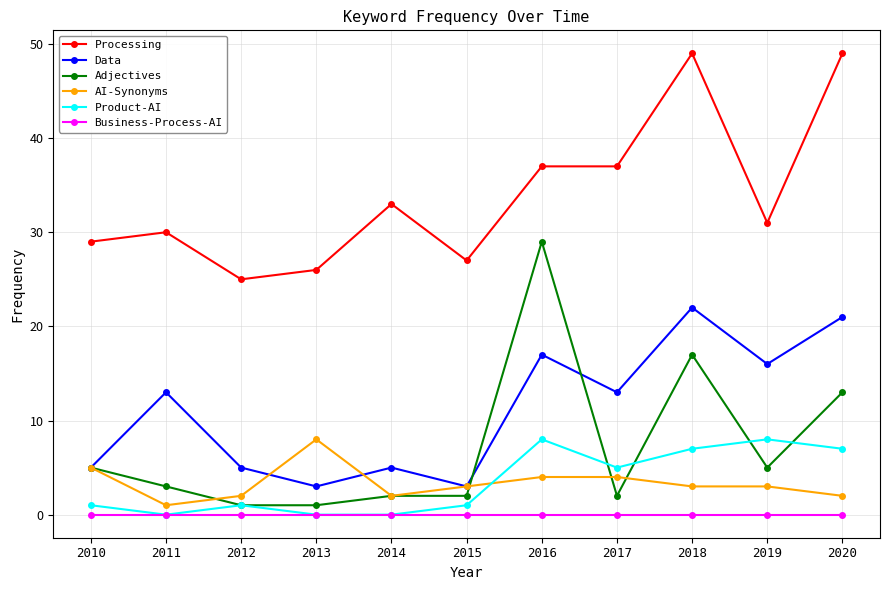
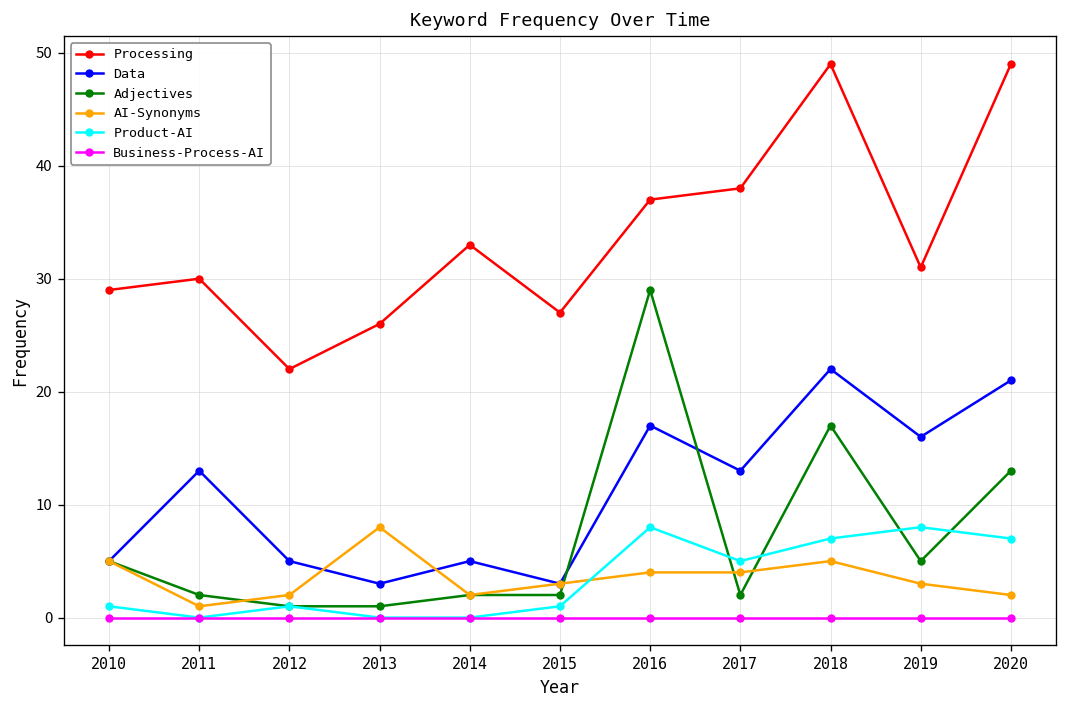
Adjectives, 2011: 3 -> 2
Processing, 2012: 25 -> 22
Processing, 2017: 37 -> 38
AI-Synonyms, 2018: 3 -> 5
